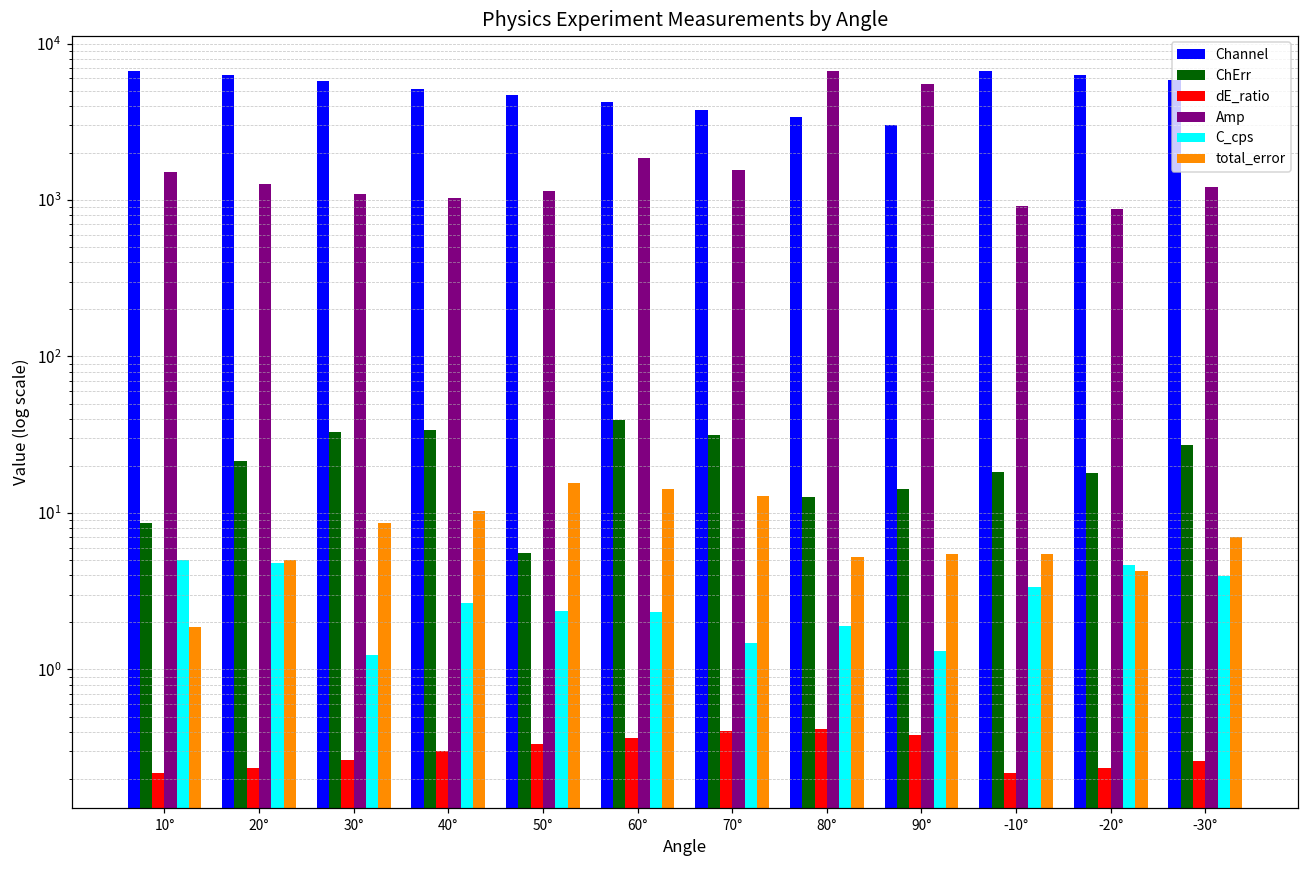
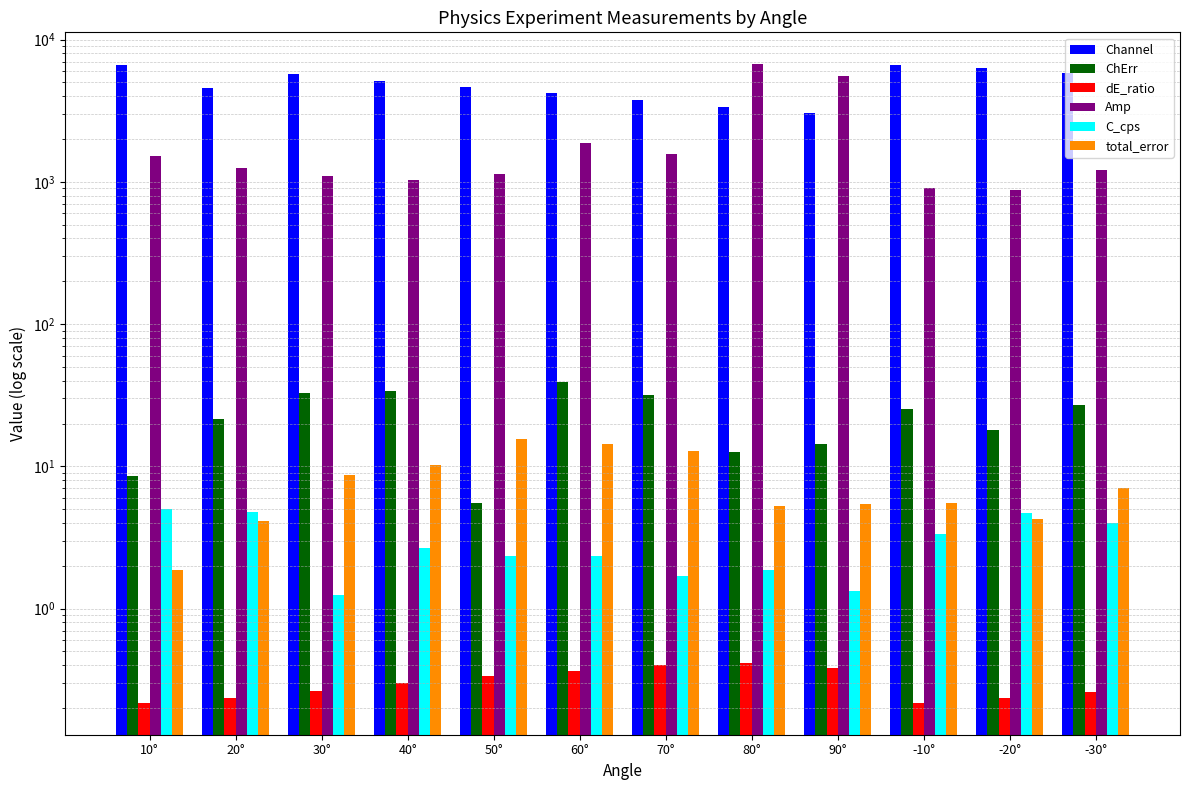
Channel, 20°: 6000 -> 4600
total_error, 20°: 5.0 -> 4.1
C_cps, 70°: 1.5 -> 1.7
ChErr, -10°: 18 -> 25
